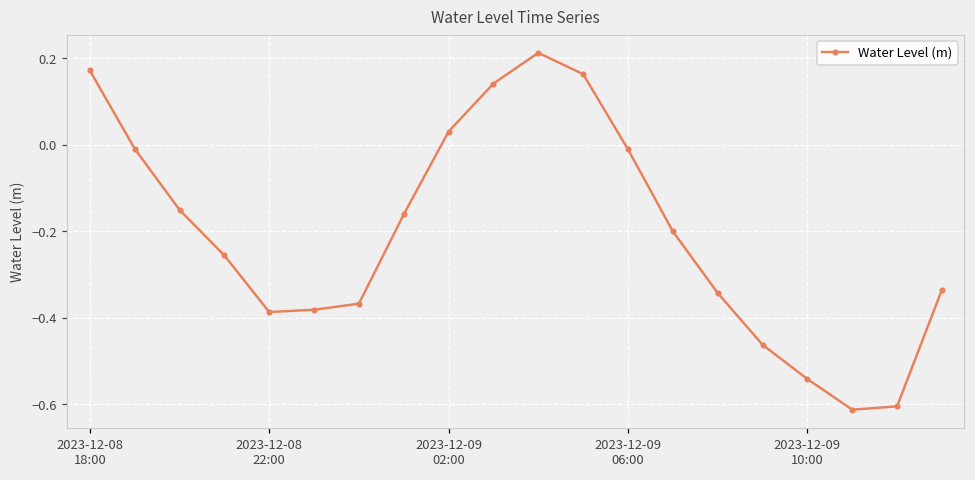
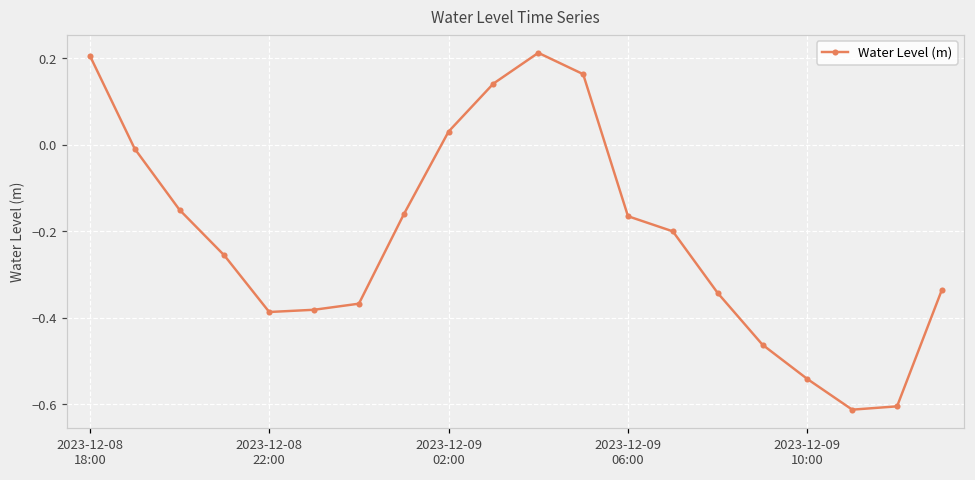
2023-12-08 18:00: 0.17 -> 0.21
2023-12-09 06:00: -0.01 -> -0.17
